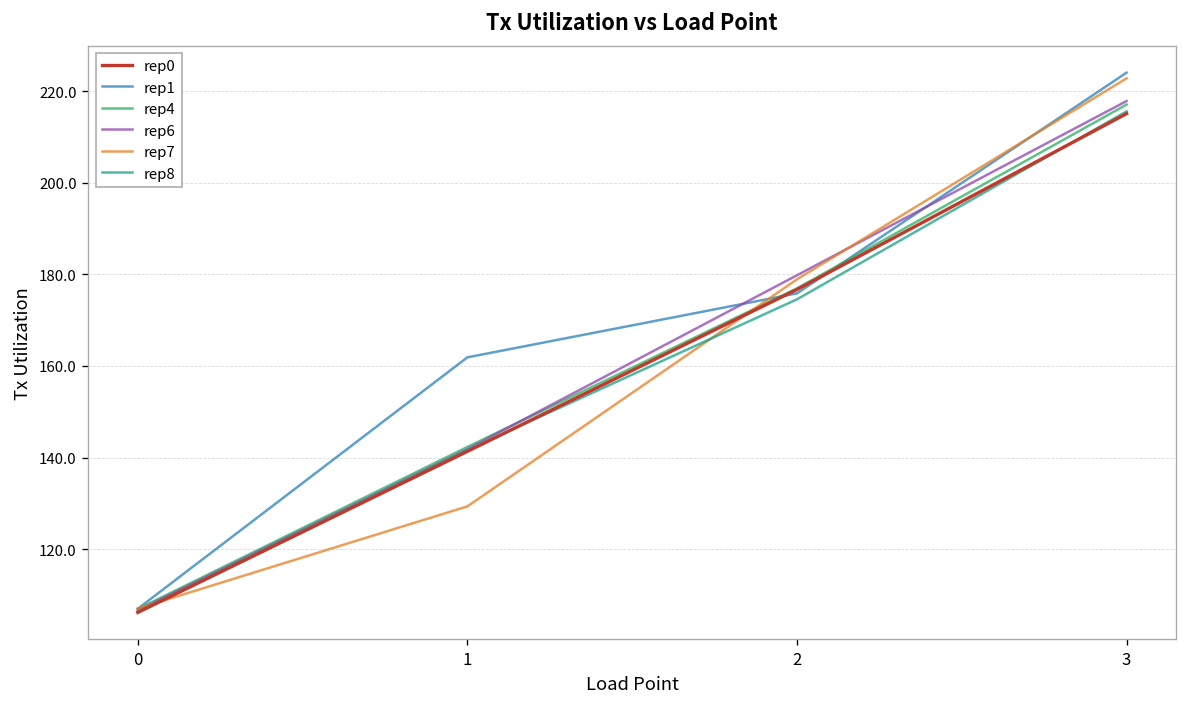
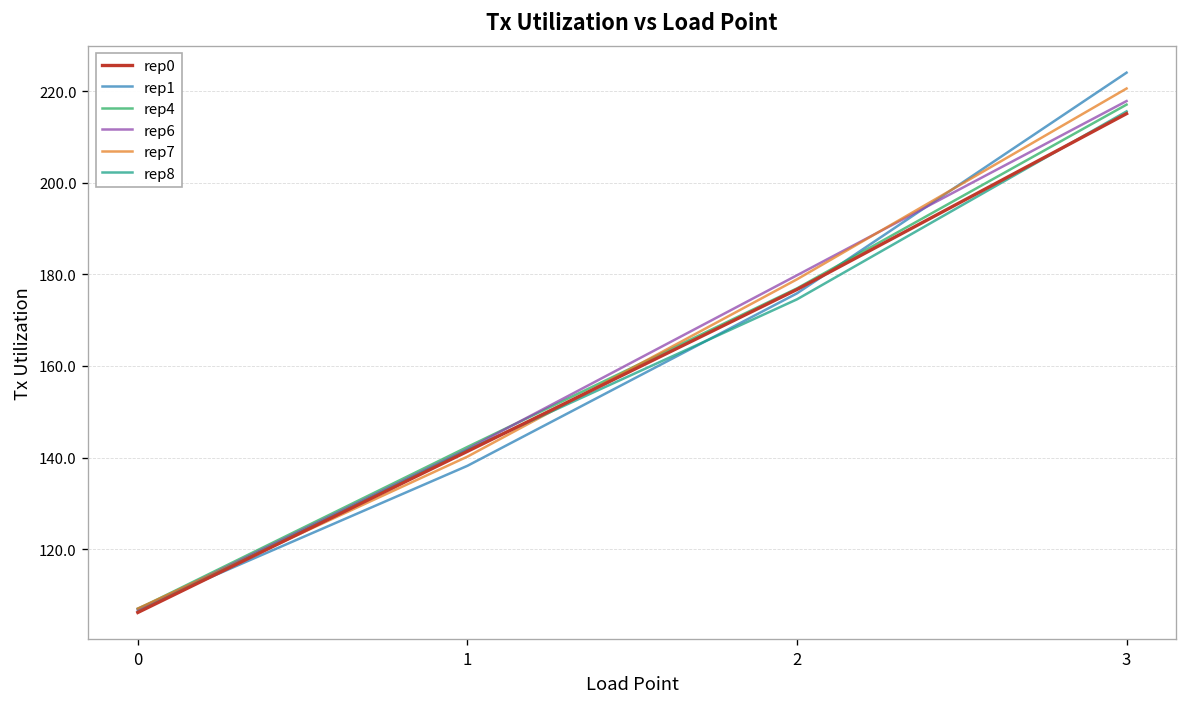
rep1, 1: 162 -> 138
rep7, 1: 129 -> 140
rep7, 3: 223 -> 221
